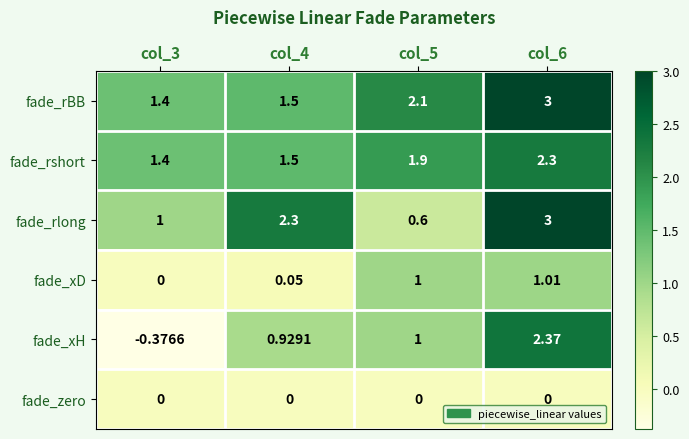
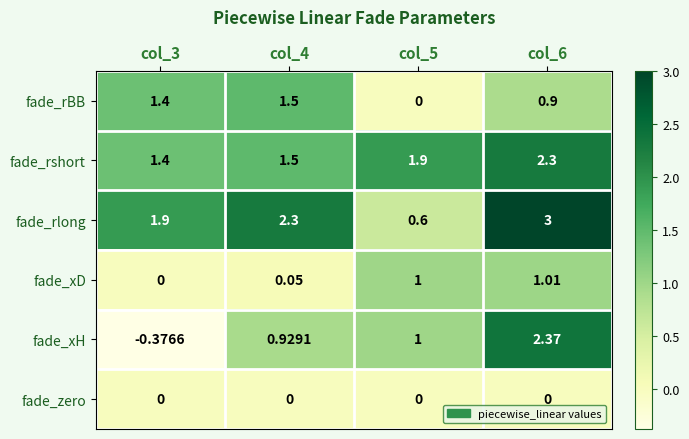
fade_rBB, col_5: 2.1 -> 0
fade_rBB, col_6: 3 -> 0.9
fade_rlong, col_3: 1 -> 1.9
